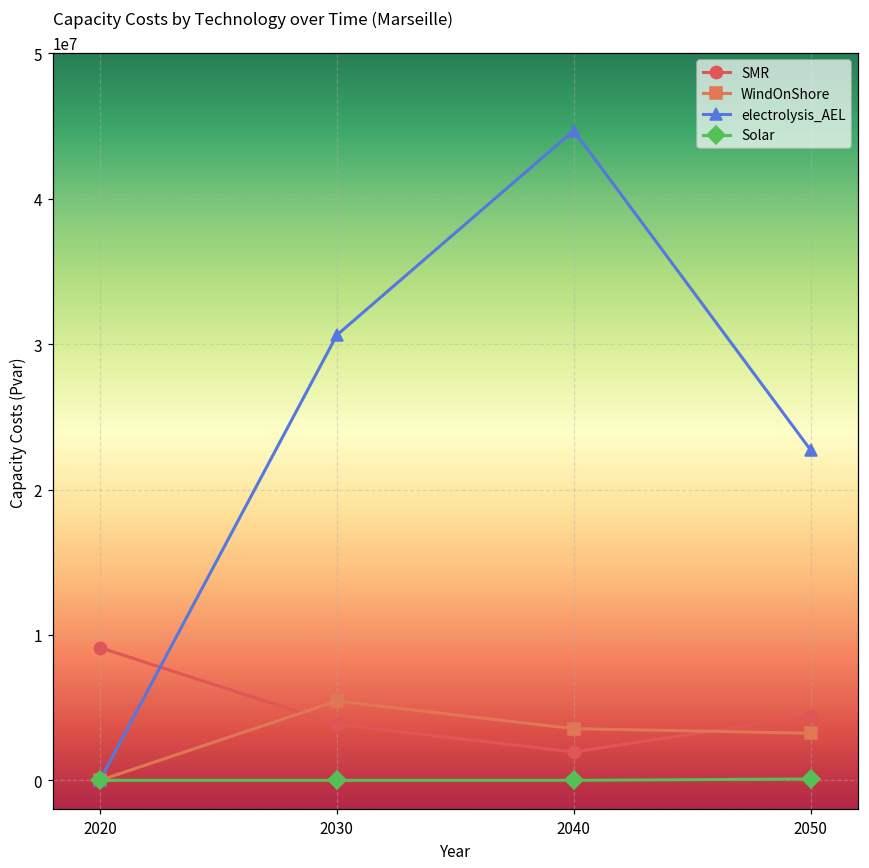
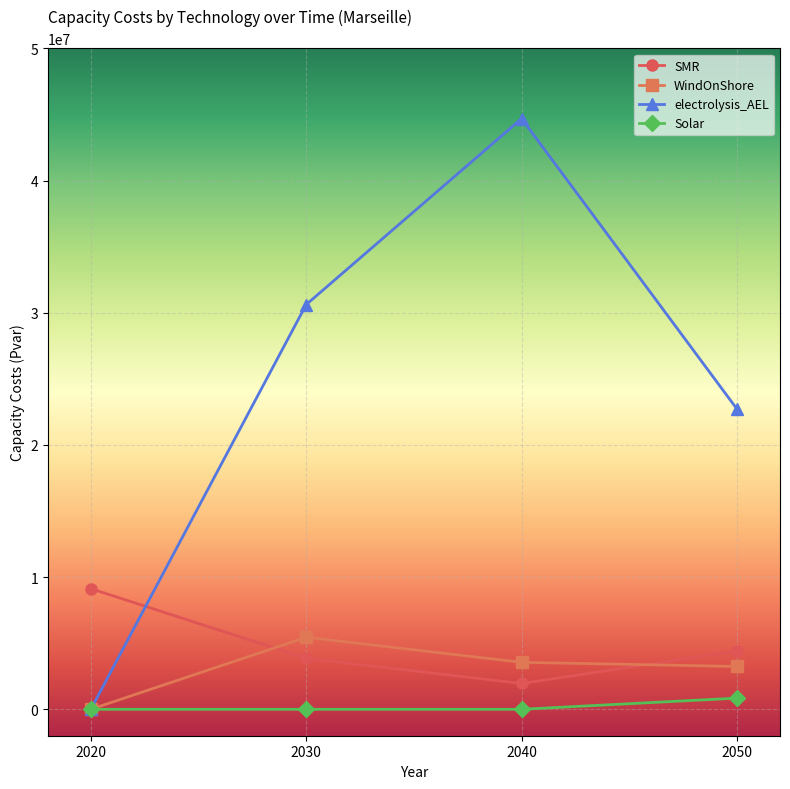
Solar, 2050: 100000 -> 800000
